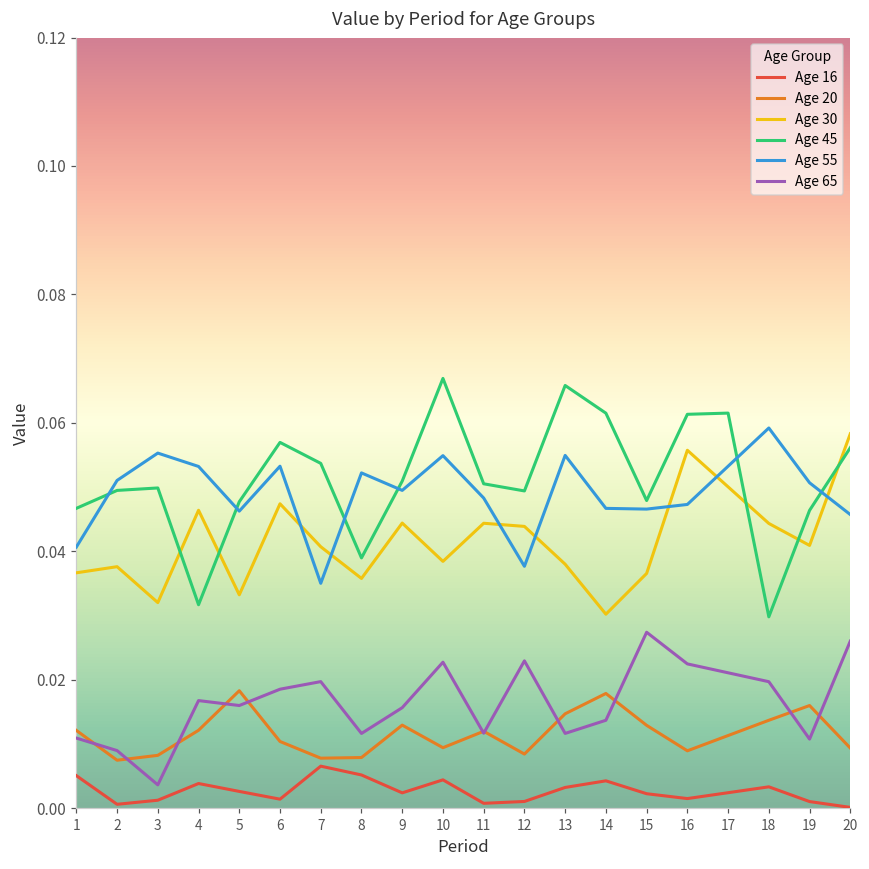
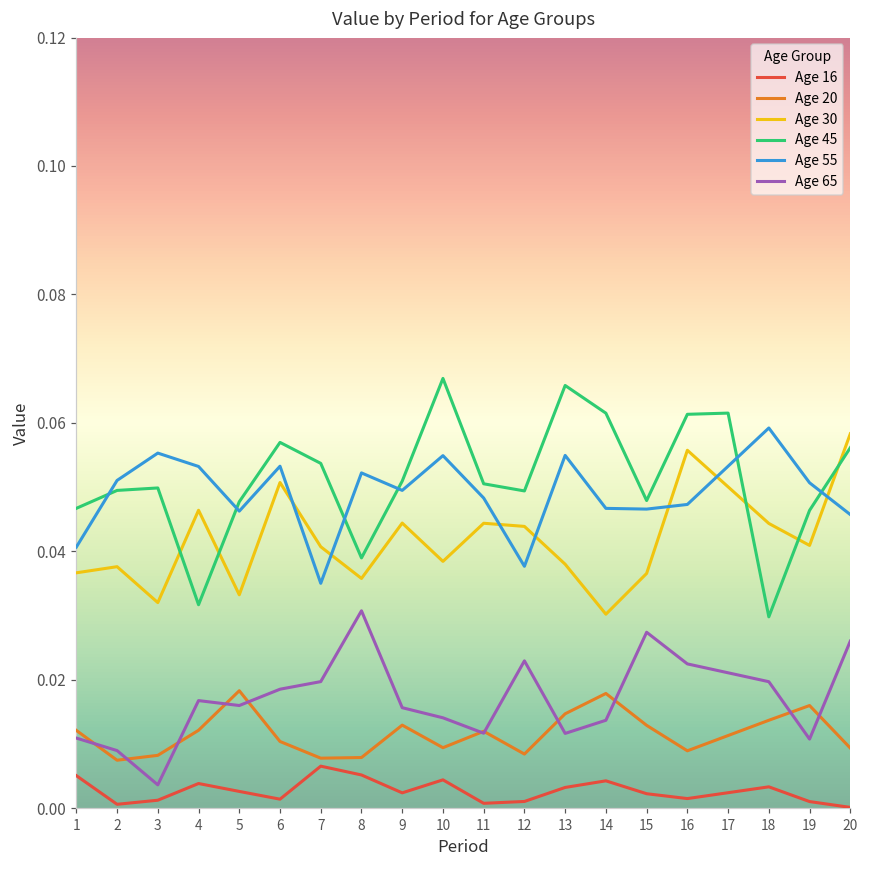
Age 30, 6: 0.047 -> 0.051
Age 65, 8: 0.012 -> 0.031
Age 65, 10: 0.023 -> 0.014
